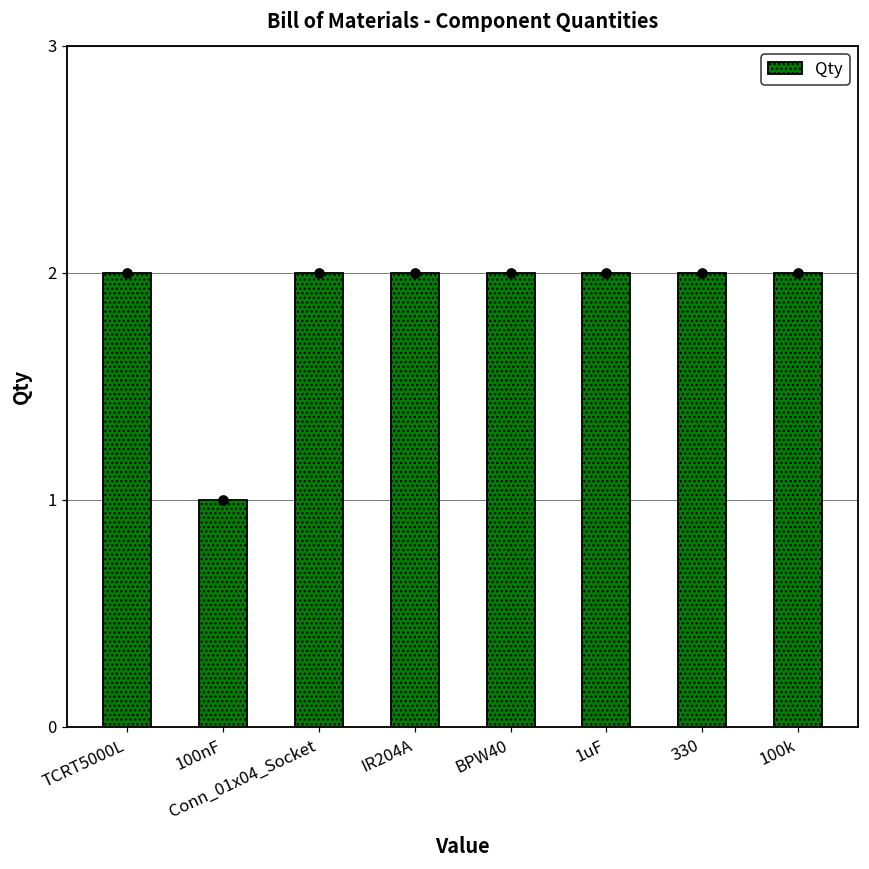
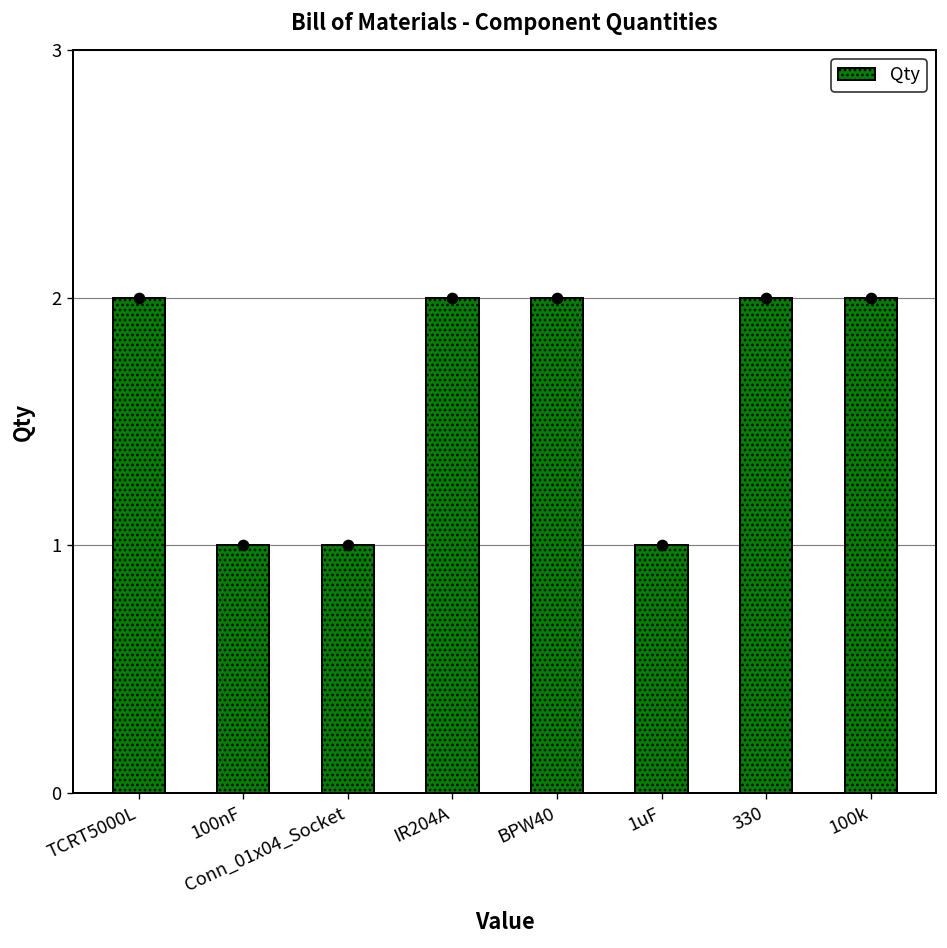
Qty, Conn_01x04_Socket: 2 -> 1
Qty, 1uF: 2 -> 1
